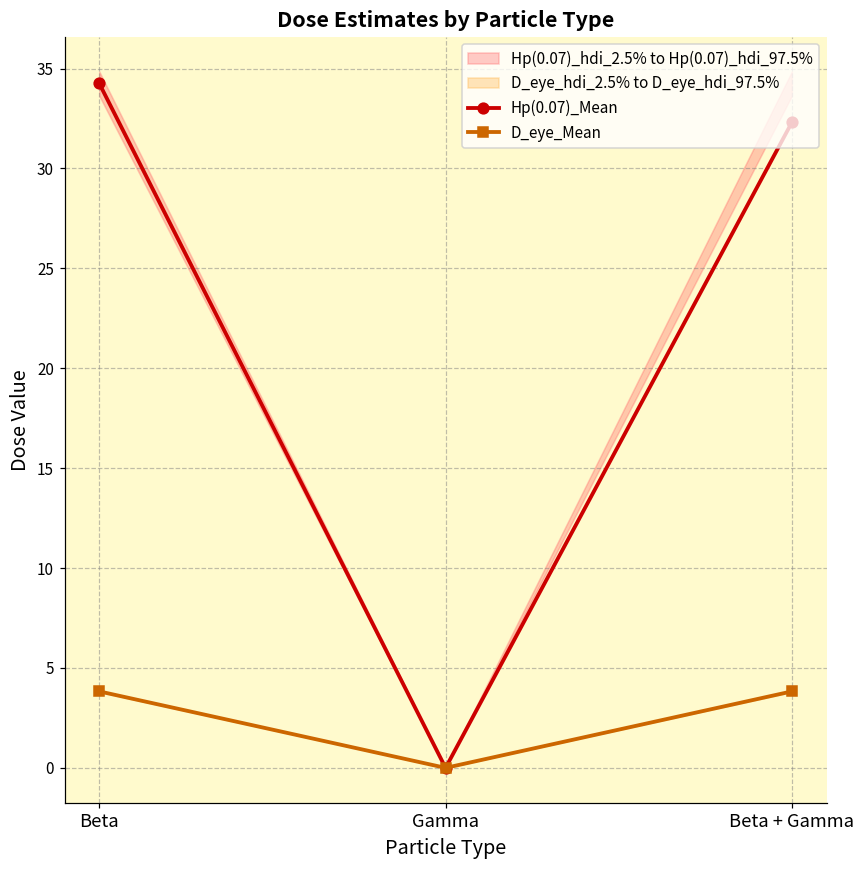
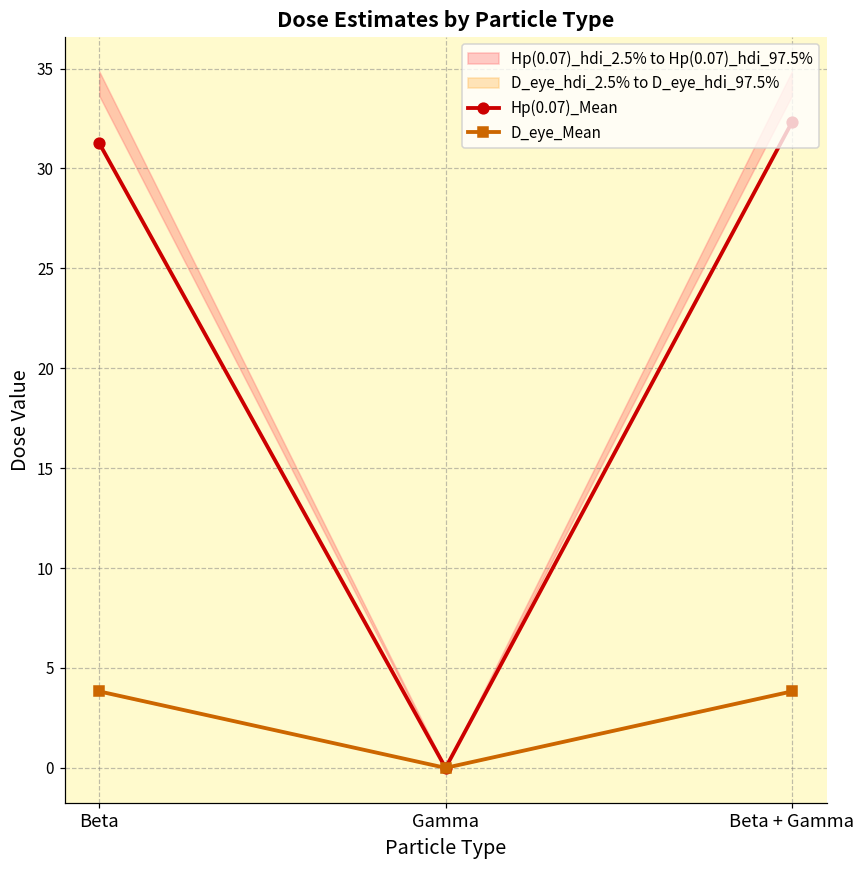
Hp(0.07)_Mean, Beta: 34.3 -> 31.3
